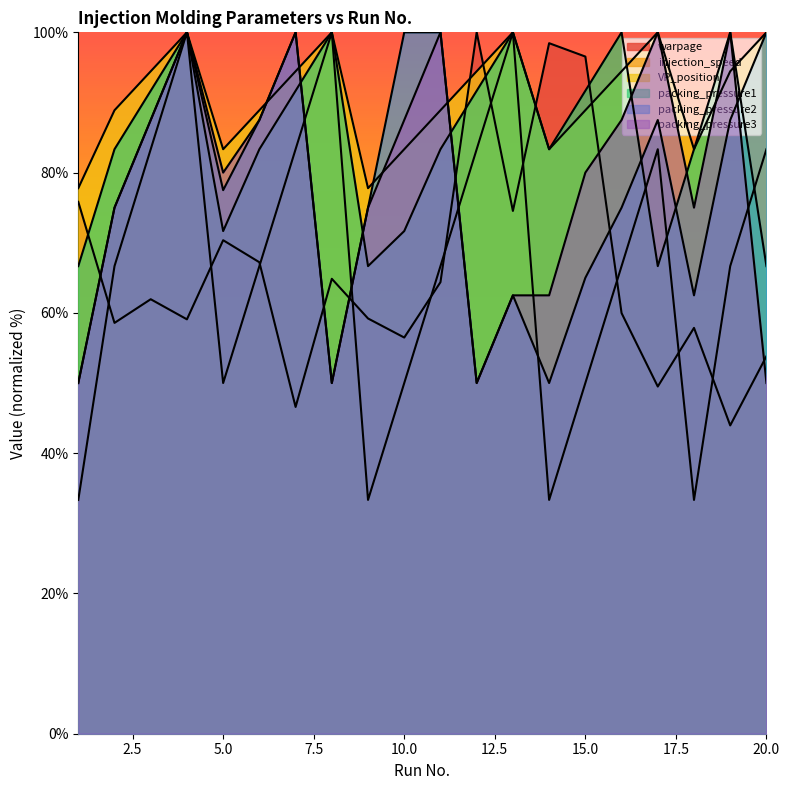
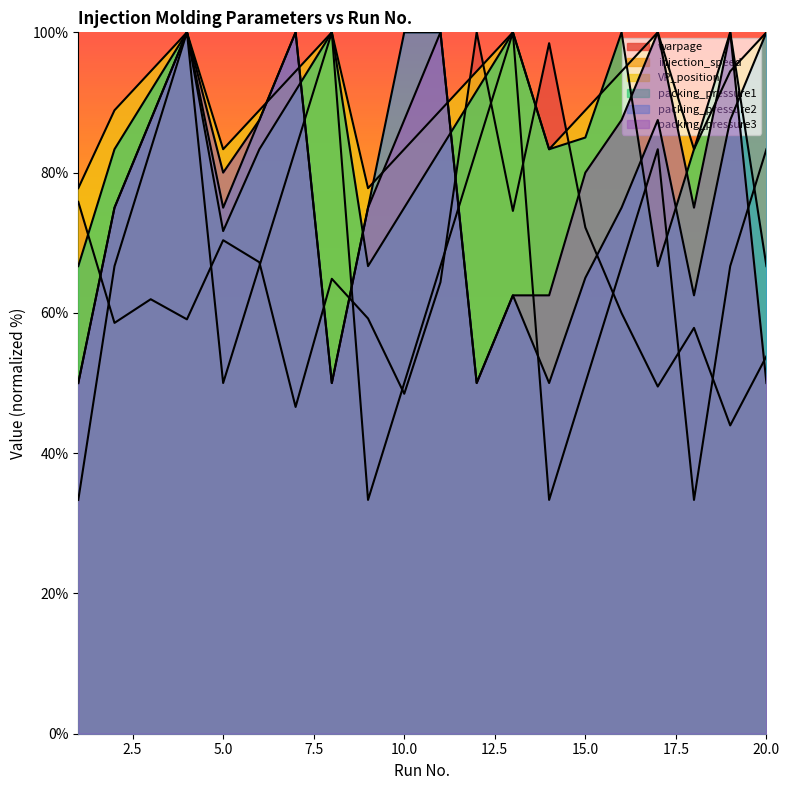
packing_pressure2, 5.0: 78% -> 75%
warpage, 10.0: 56% -> 48%
packing_pressure1, 10.0: 72% -> 75%
warpage, 15.0: 97% -> 72%
packing_pressure1, 15.0: 92% -> 85%
